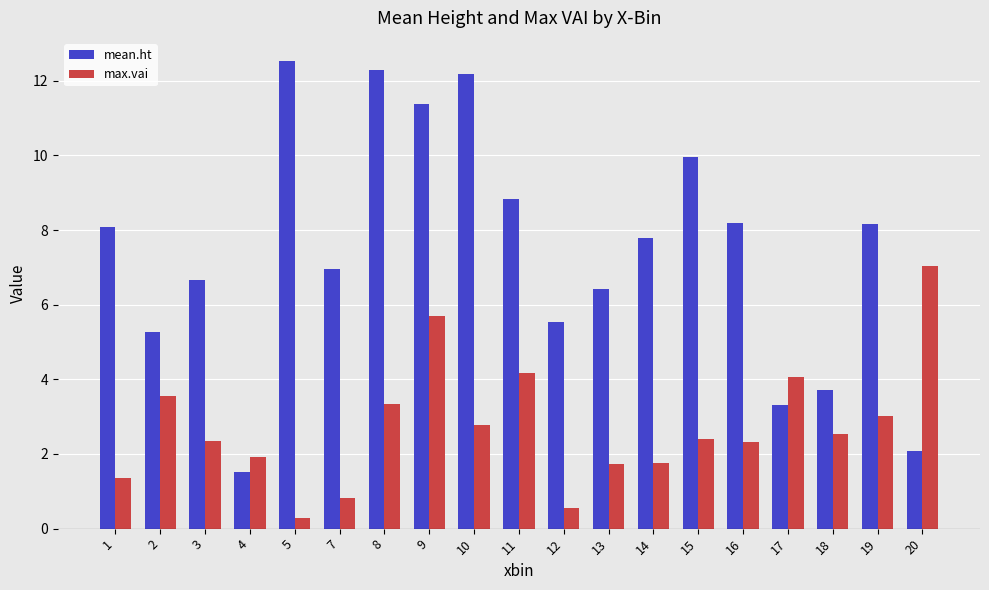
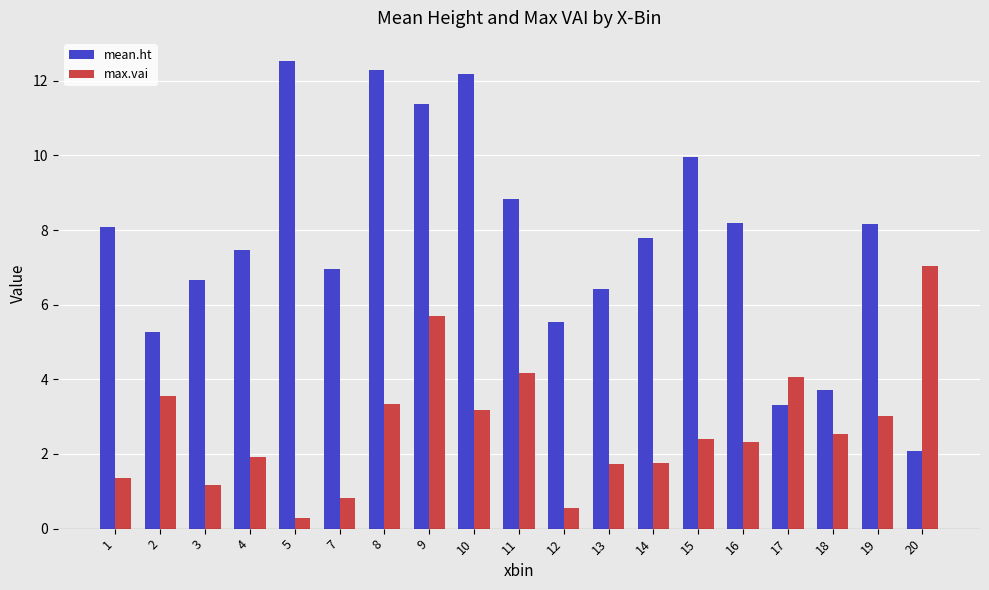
max.vai, 3: 2.3 -> 1.2
mean.ht, 4: 1.5 -> 7.5
max.vai, 10: 2.8 -> 3.2
